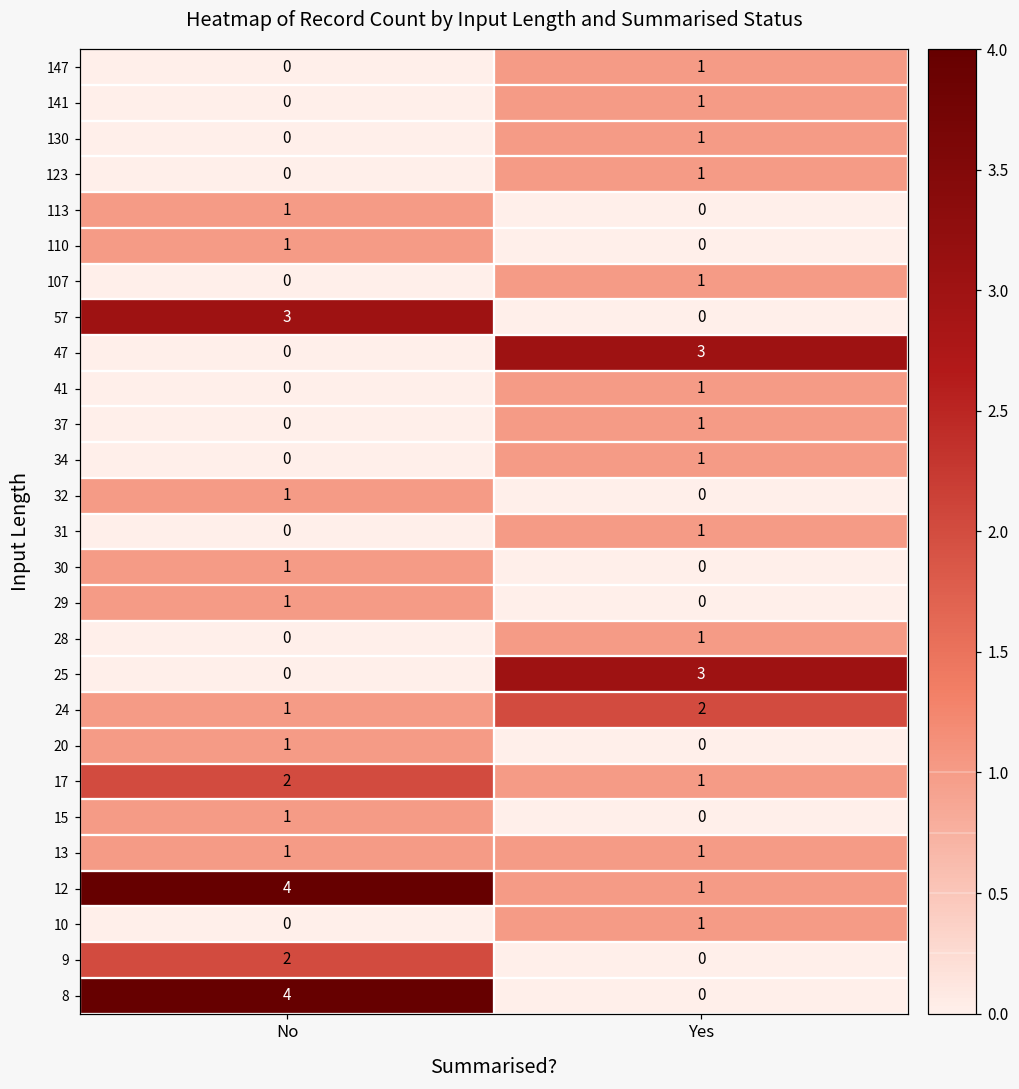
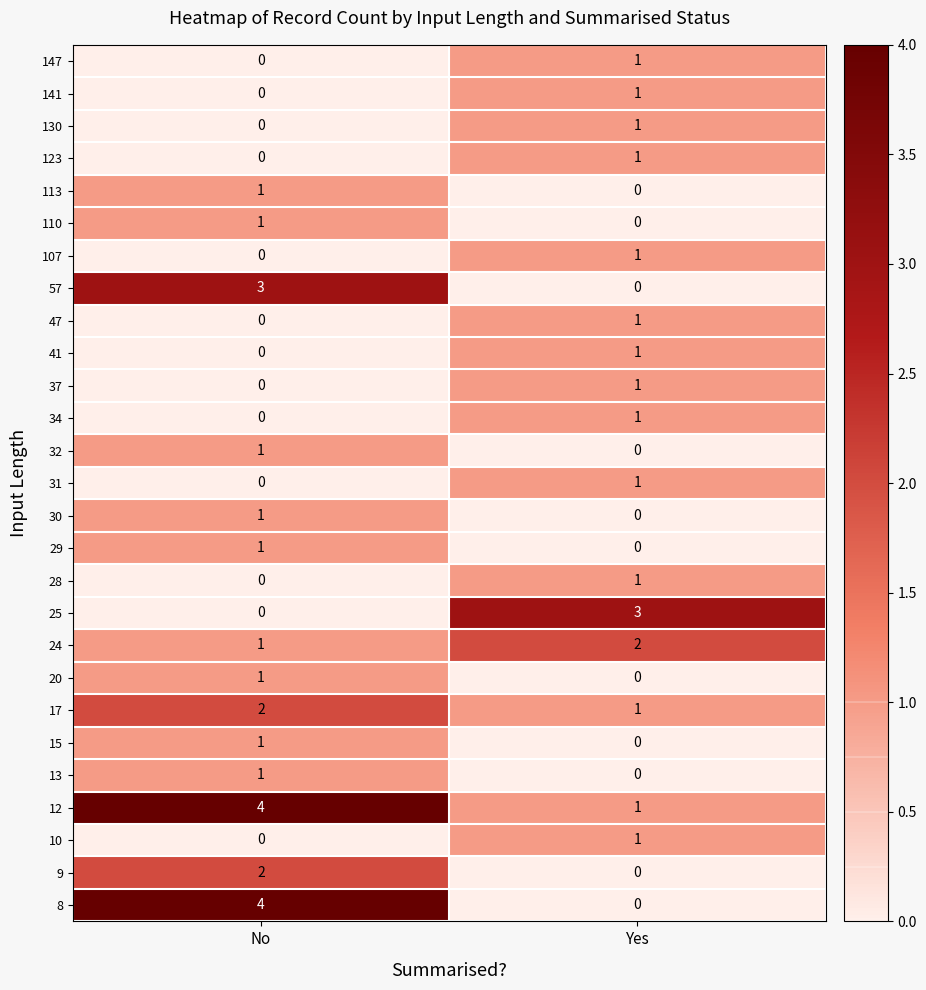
47, Yes: 3 -> 1
13, Yes: 1 -> 0
